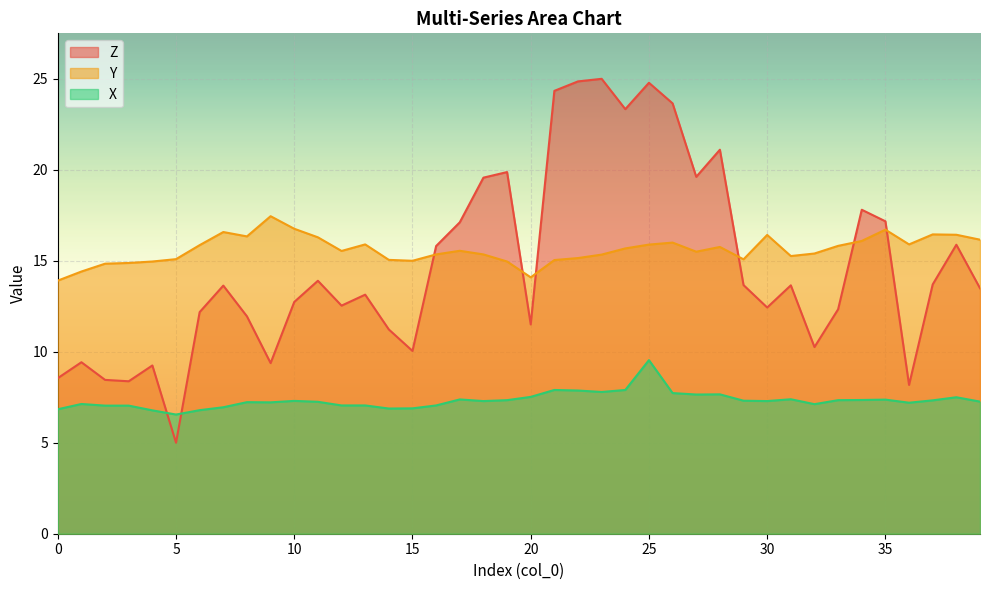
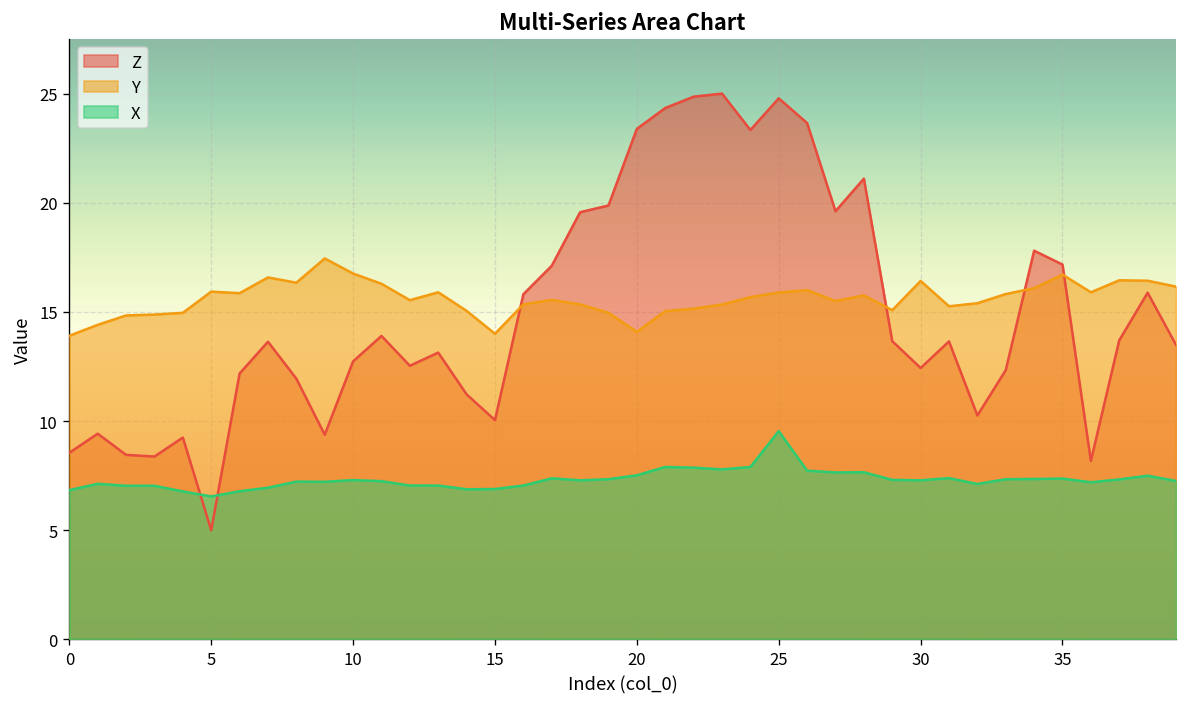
Y, 5: 15.1 -> 15.9
Y, 15: 15 -> 14
Z, 20: 11.5 -> 23.4
